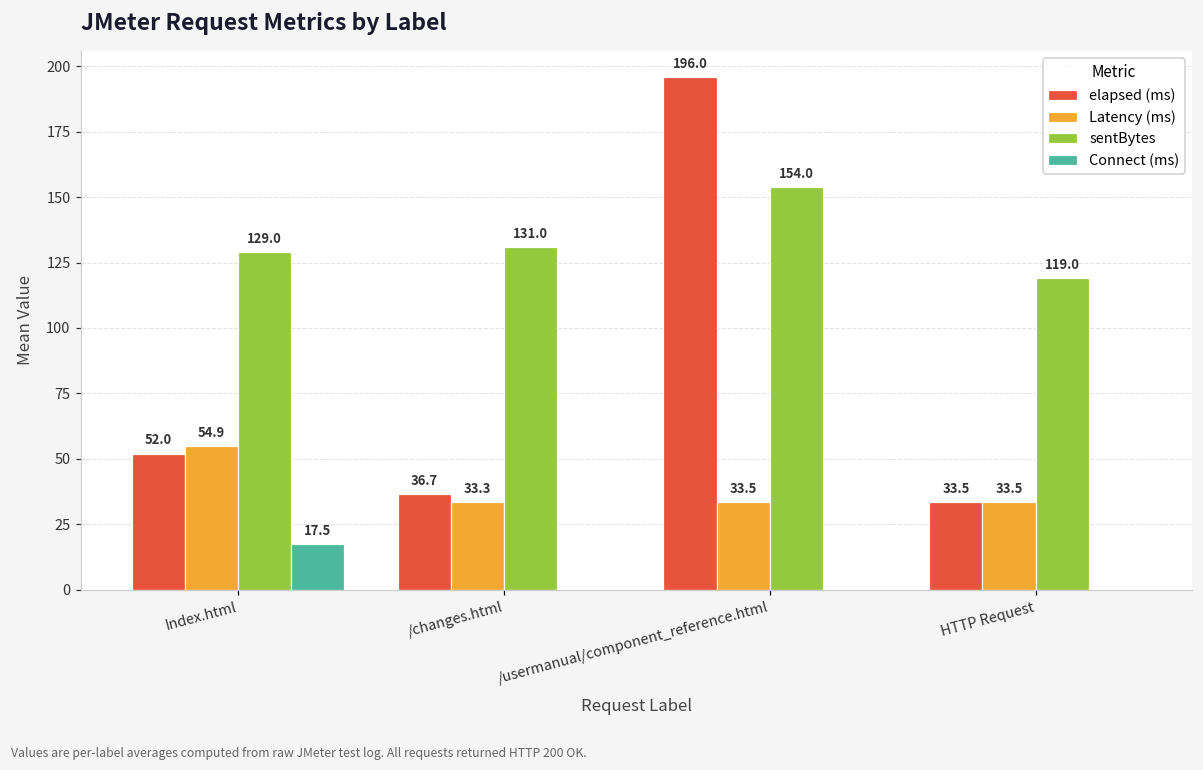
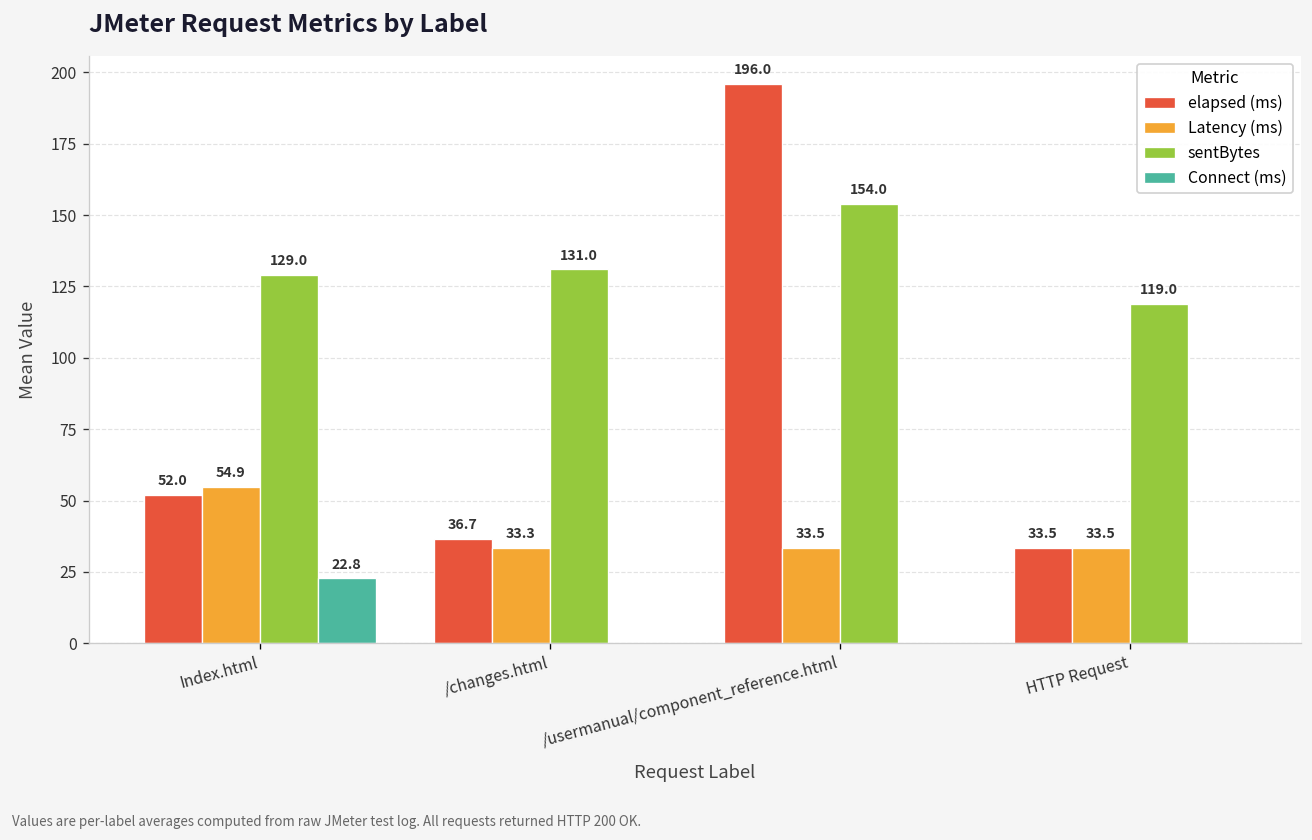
Connect (ms), Index.html: 17.5 -> 22.8
